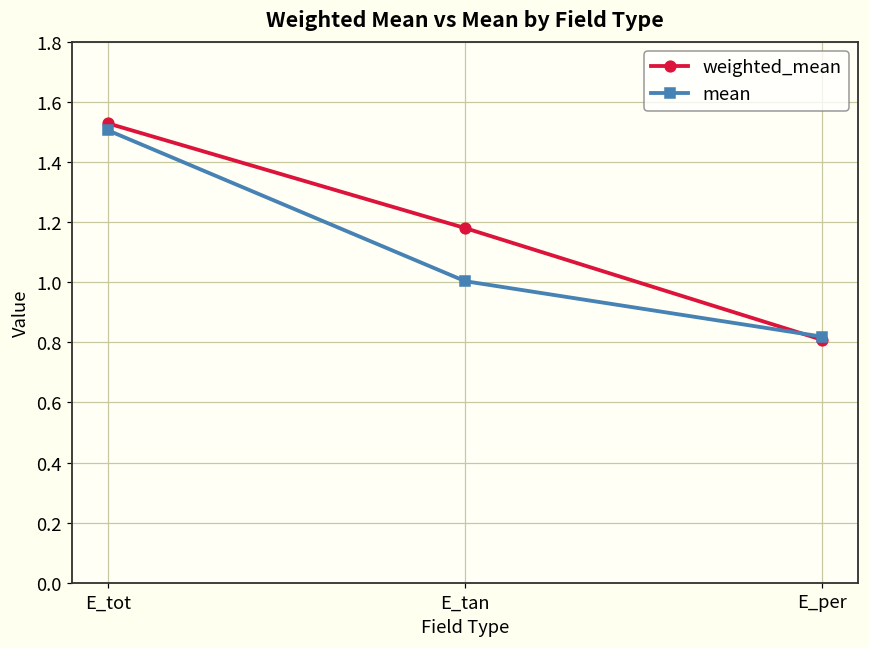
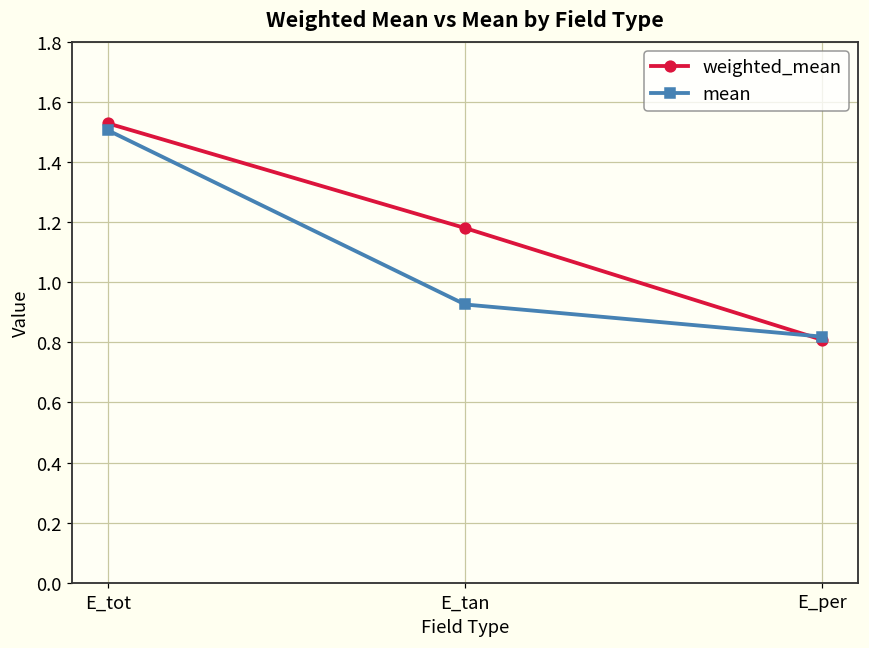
mean, E_tan: 1.00 -> 0.93
